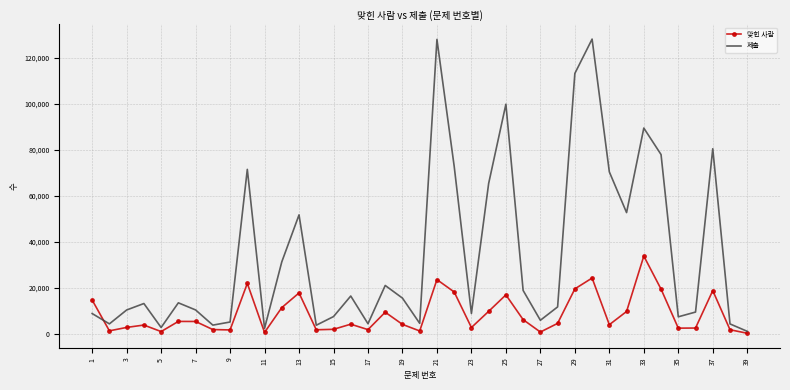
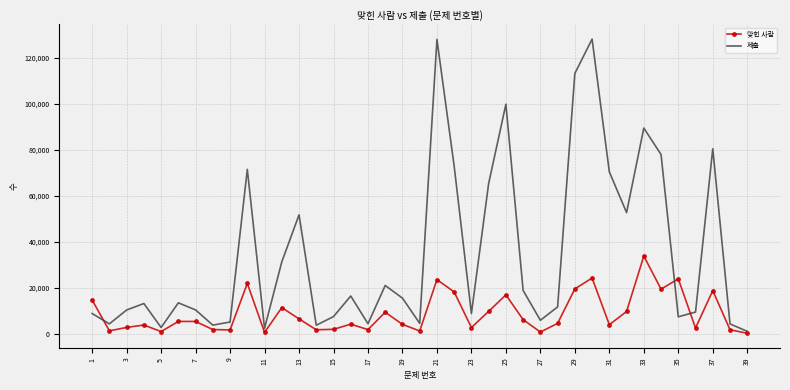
맞힌 사람, 13: 18,000 -> 6,000
맞힌 사람, 35: 2,000 -> 24,000
